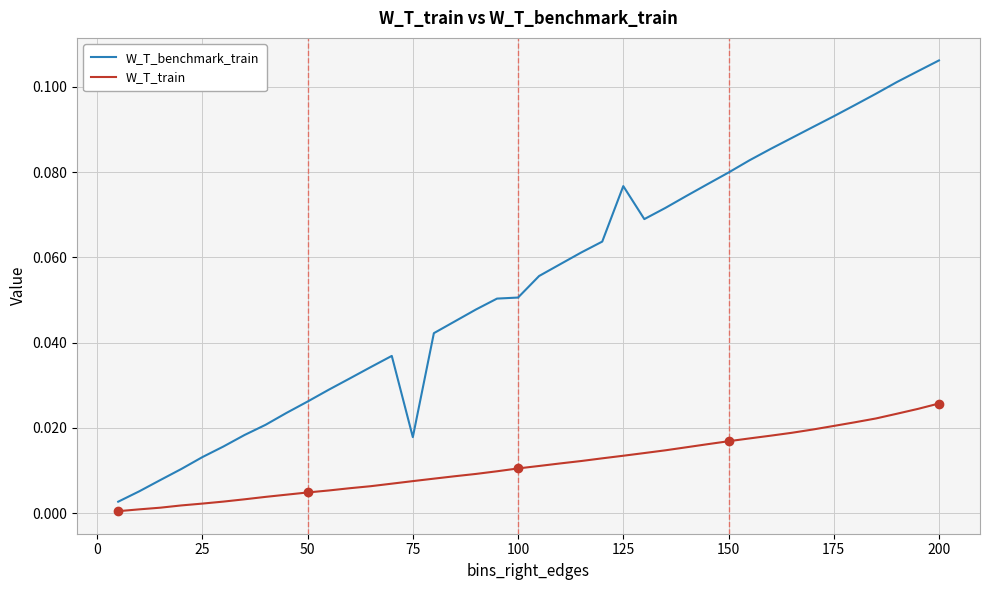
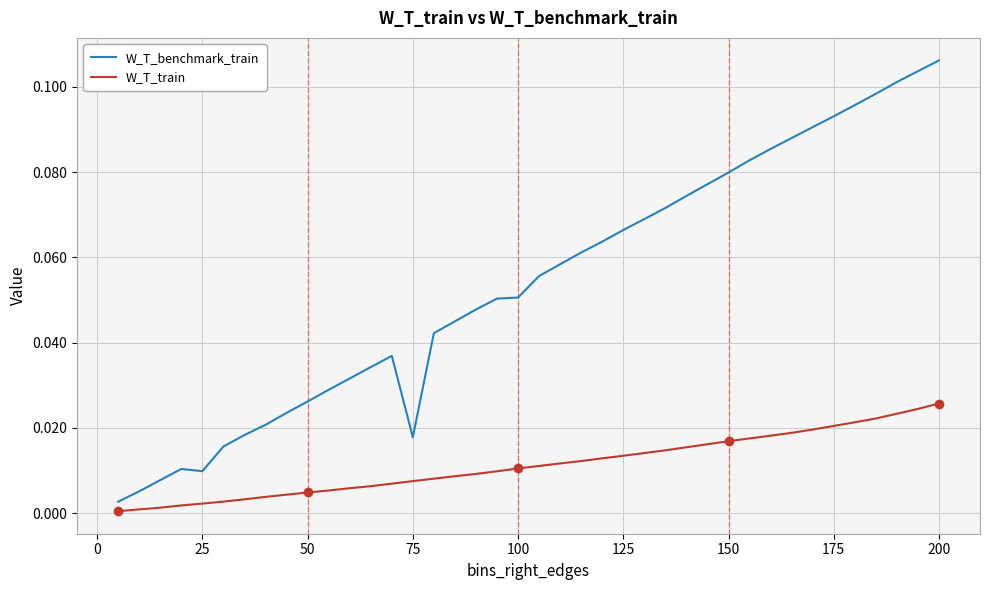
W_T_benchmark_train, 25: 0.013 -> 0.010
W_T_benchmark_train, 125: 0.077 -> 0.066
